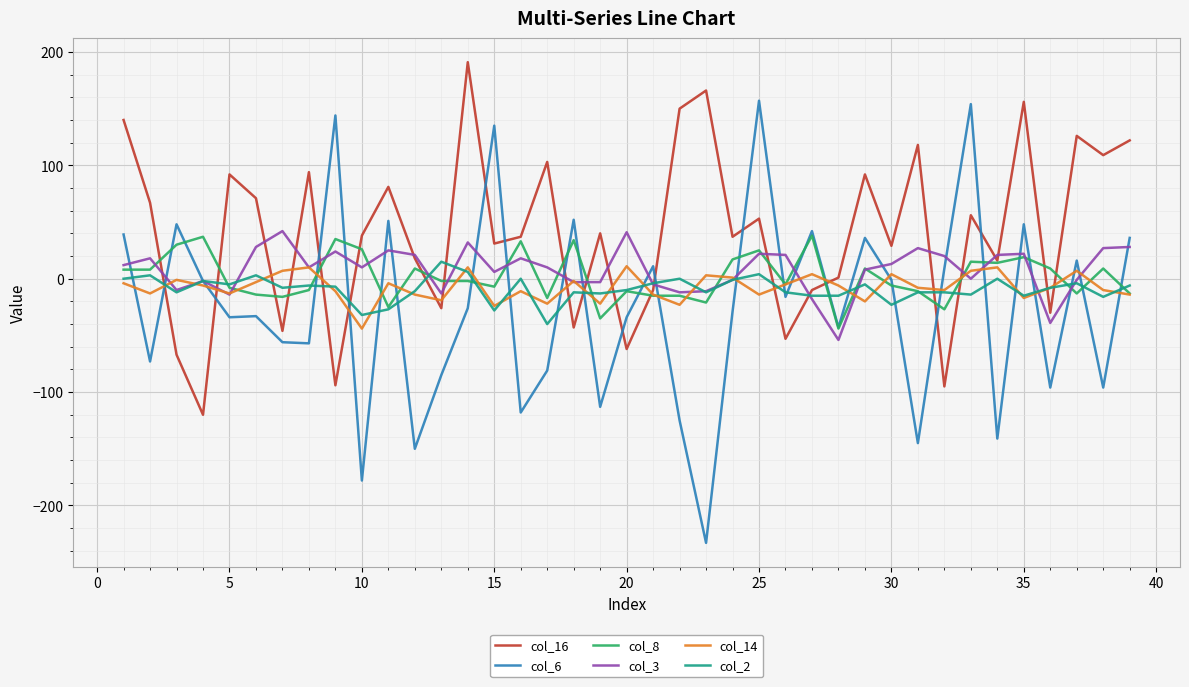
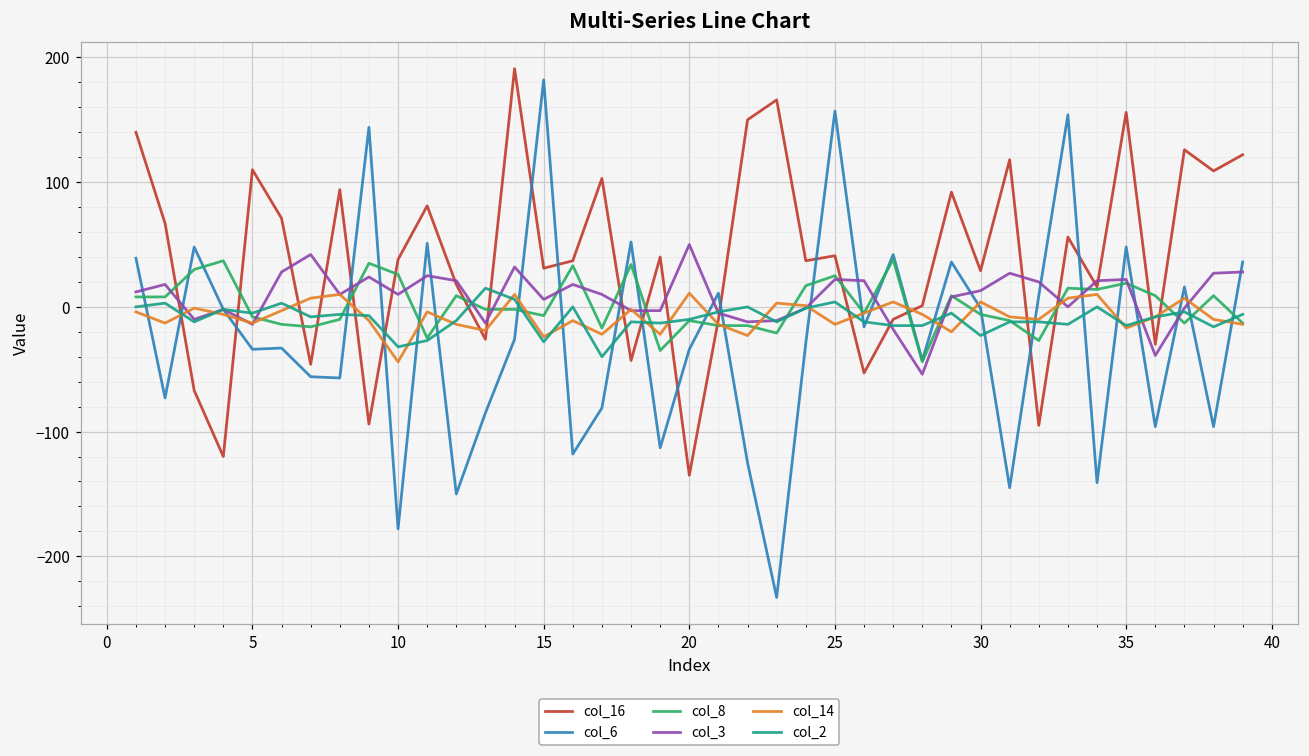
col_16, 5: 92 -> 110
col_6, 15: 135 -> 182
col_16, 20: -62 -> -135
col_3, 20: 41 -> 50
col_16, 25: 53 -> 41
